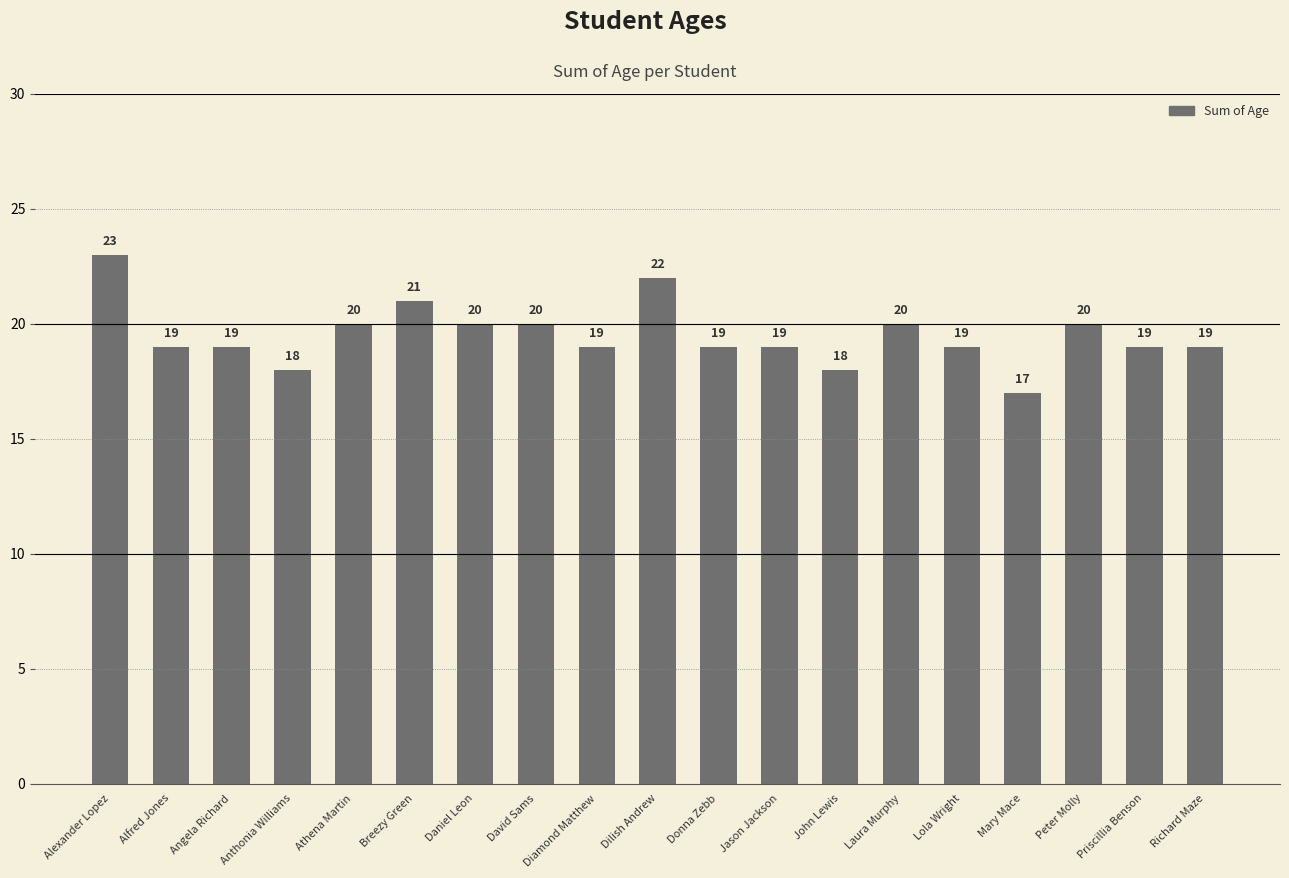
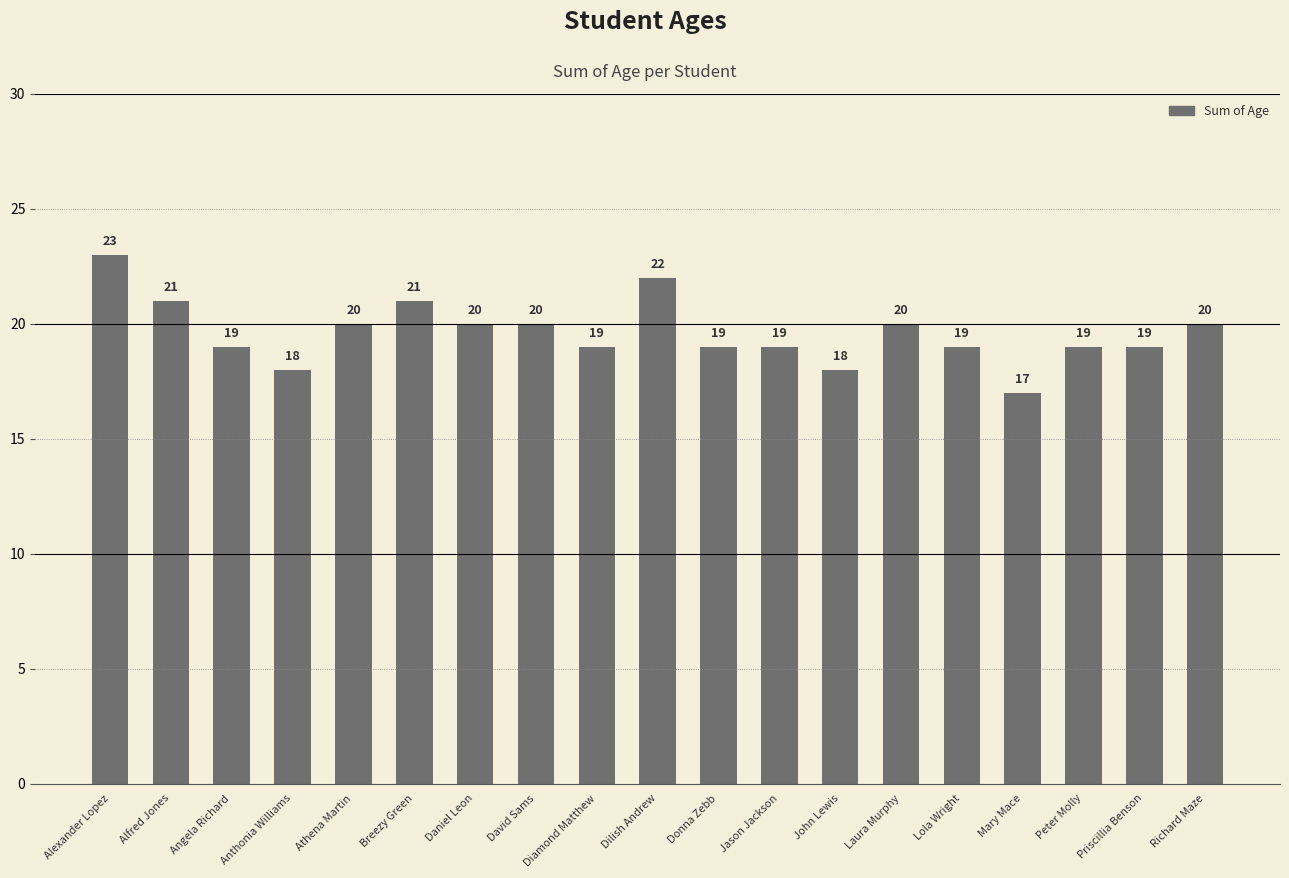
Alfred Jones: 19 -> 21
Peter Molly: 20 -> 19
Richard Maze: 19 -> 20
